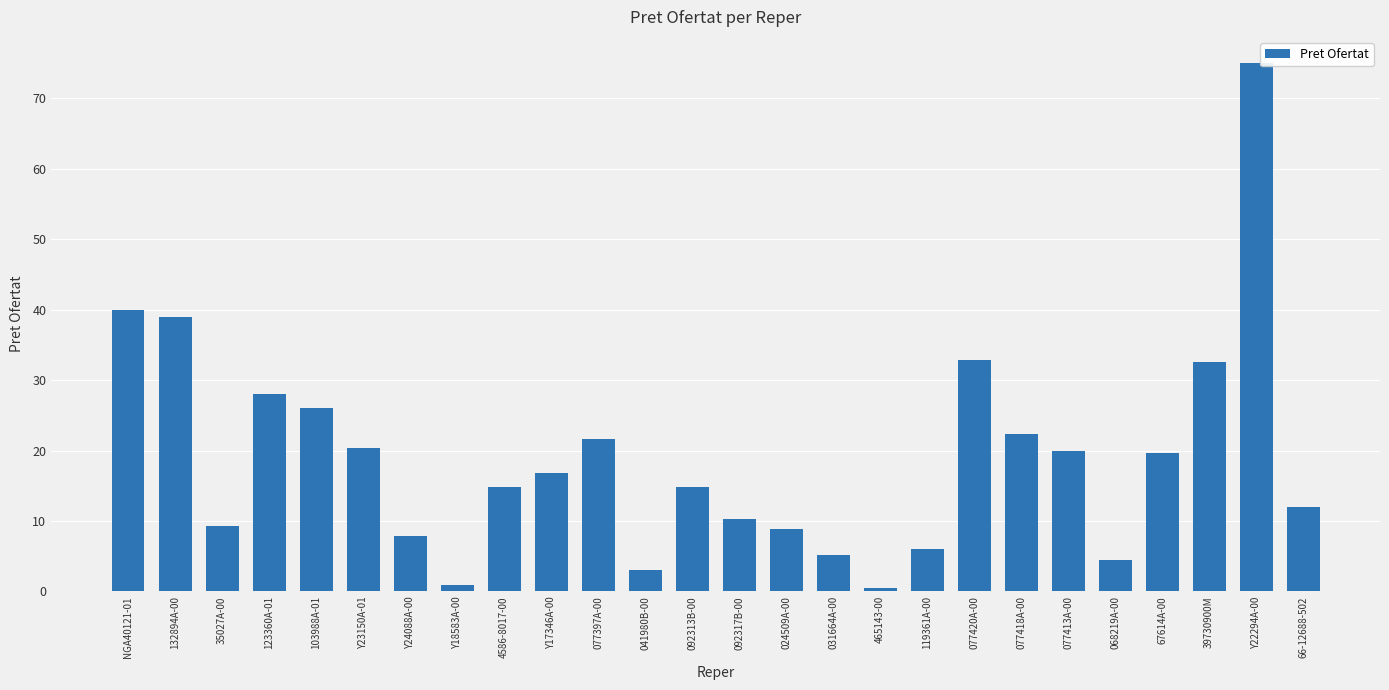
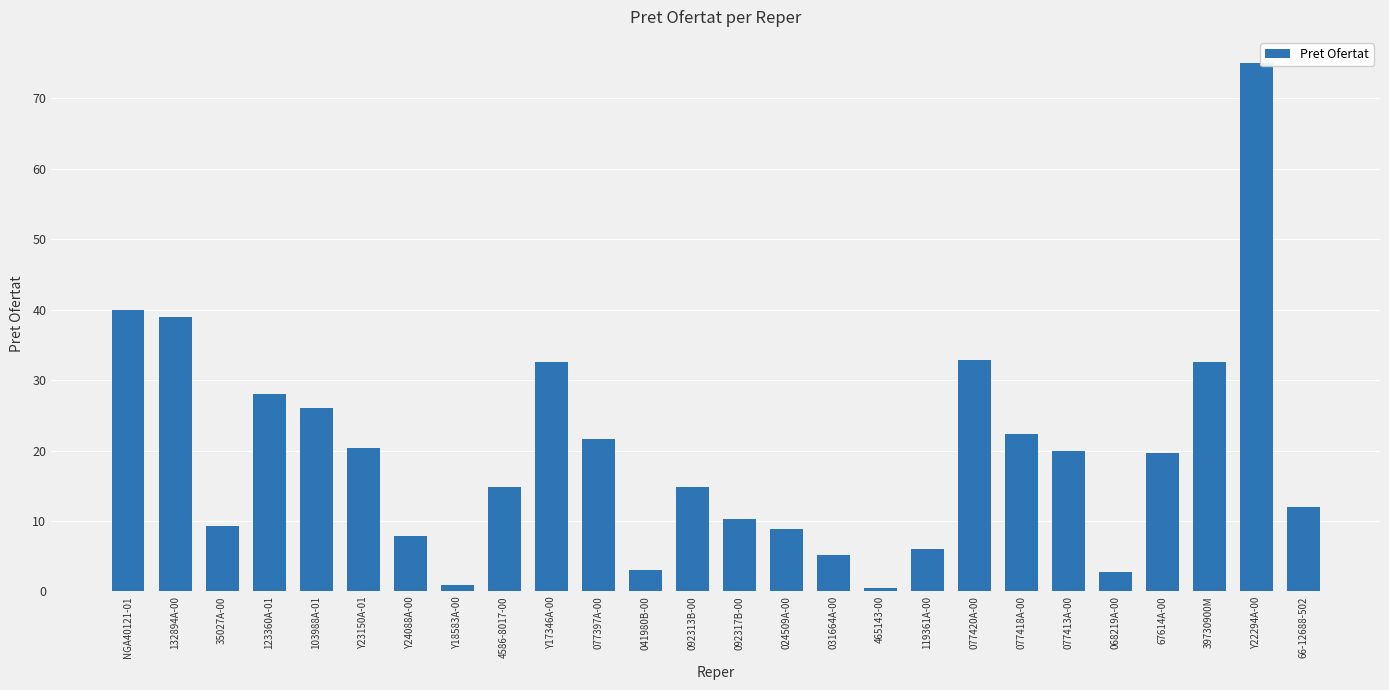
Y17346A-00: 17 -> 33
068219A-00: 4 -> 3
